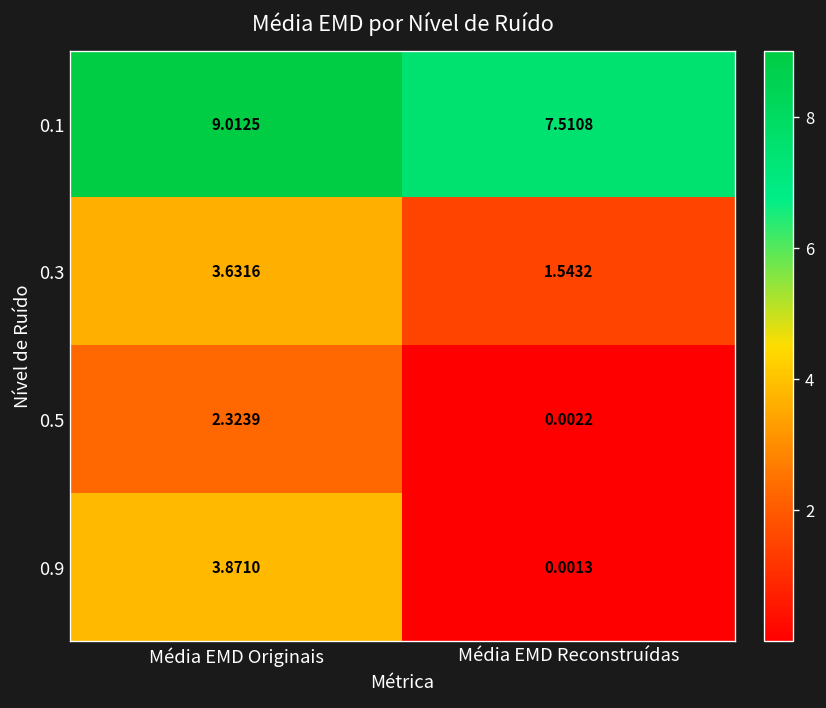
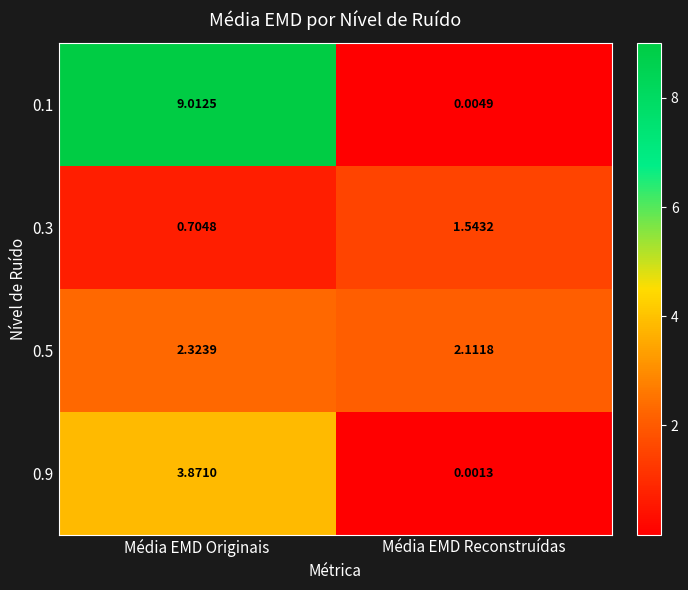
0.1, Média EMD Reconstruídas: 7.5108 -> 0.0049
0.3, Média EMD Originais: 3.6316 -> 0.7048
0.5, Média EMD Reconstruídas: 0.0022 -> 2.1118
